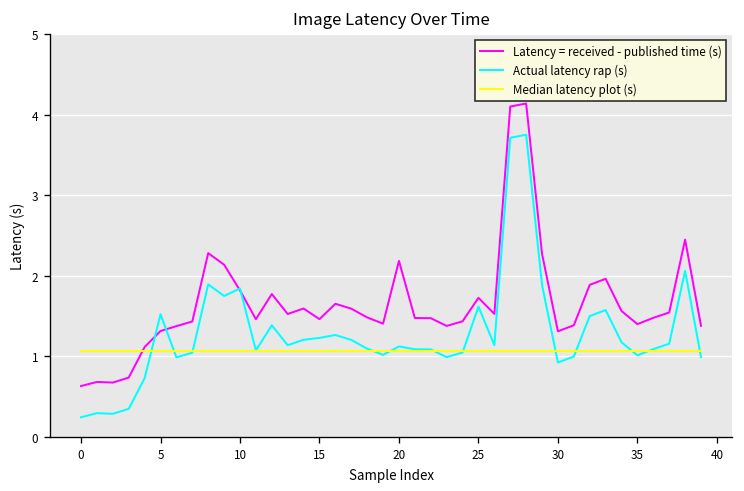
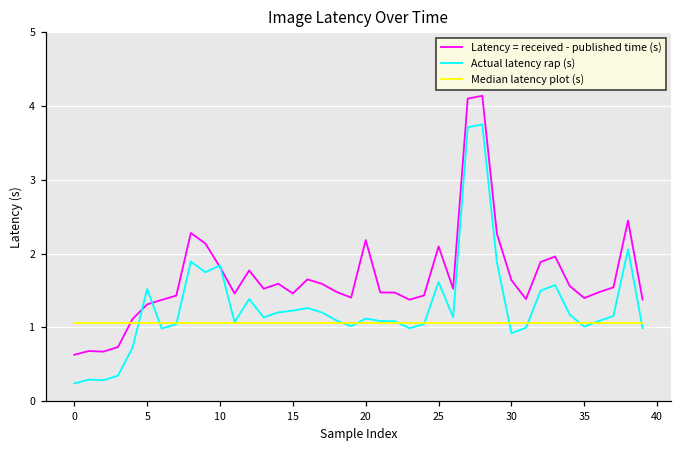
Latency = received - published time (s), 25: 1.7 -> 2.1
Latency = received - published time (s), 30: 1.3 -> 1.6
